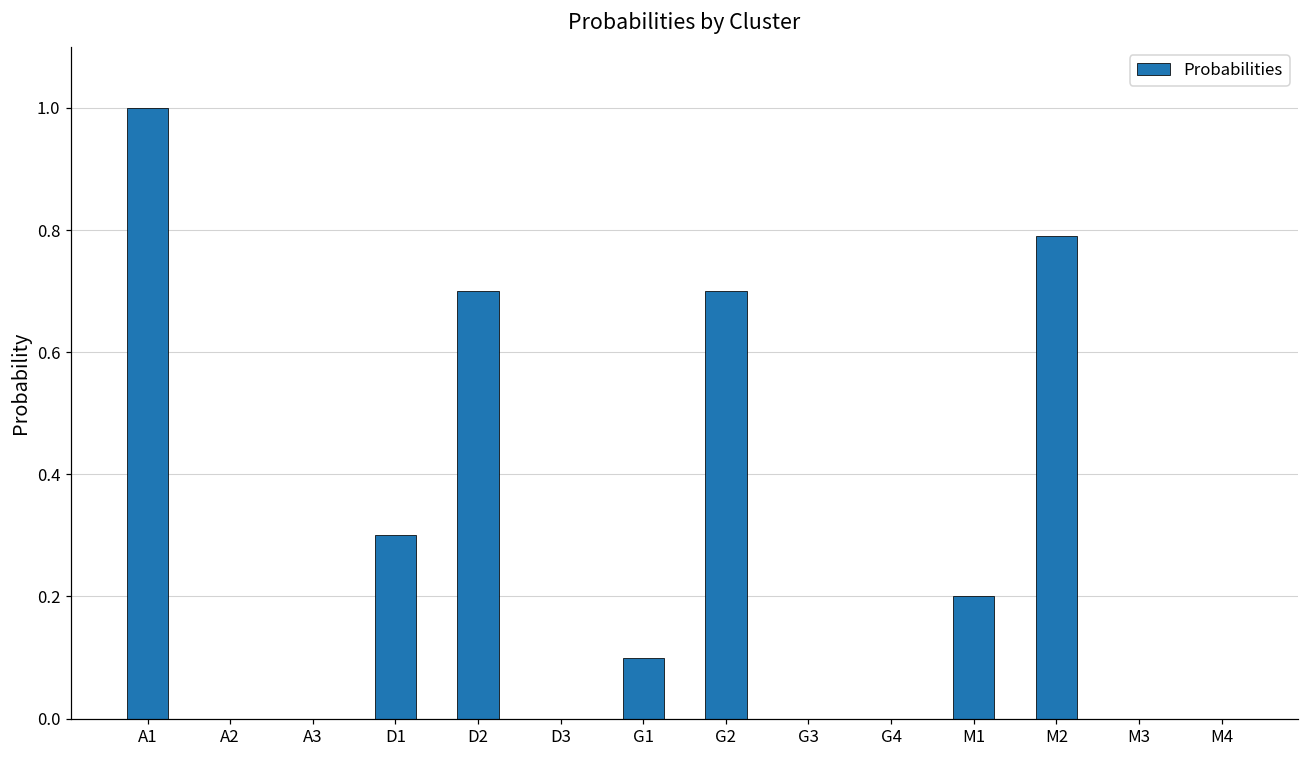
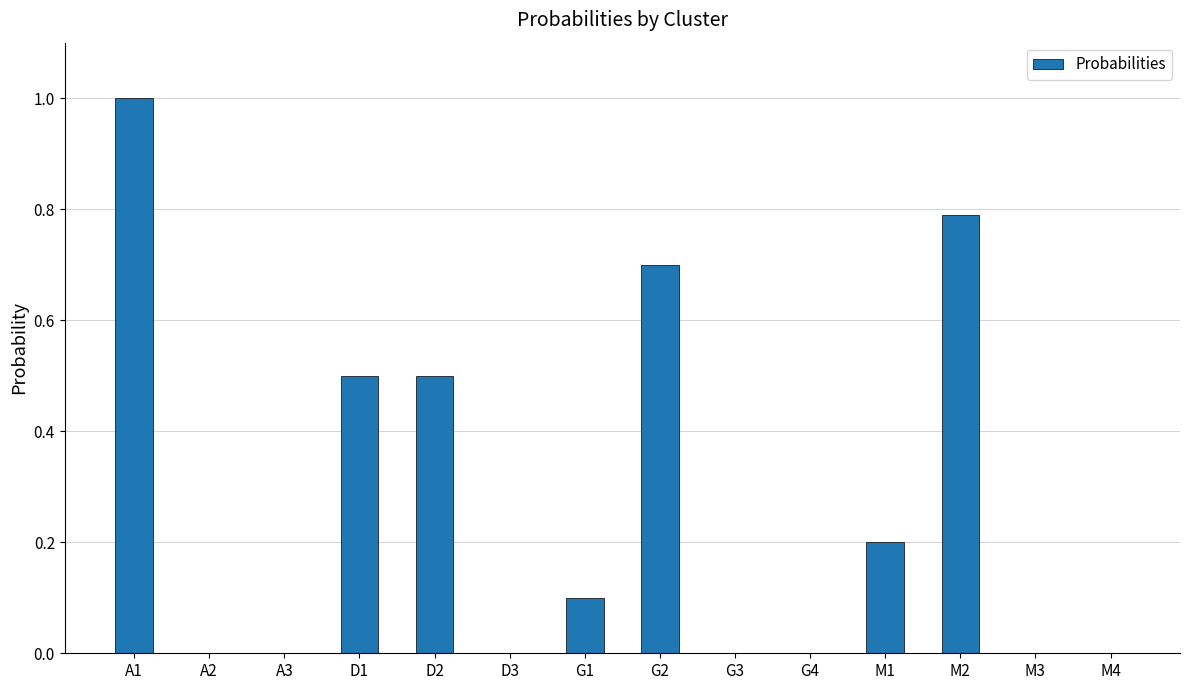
D1: 0.3 -> 0.5
D2: 0.7 -> 0.5
